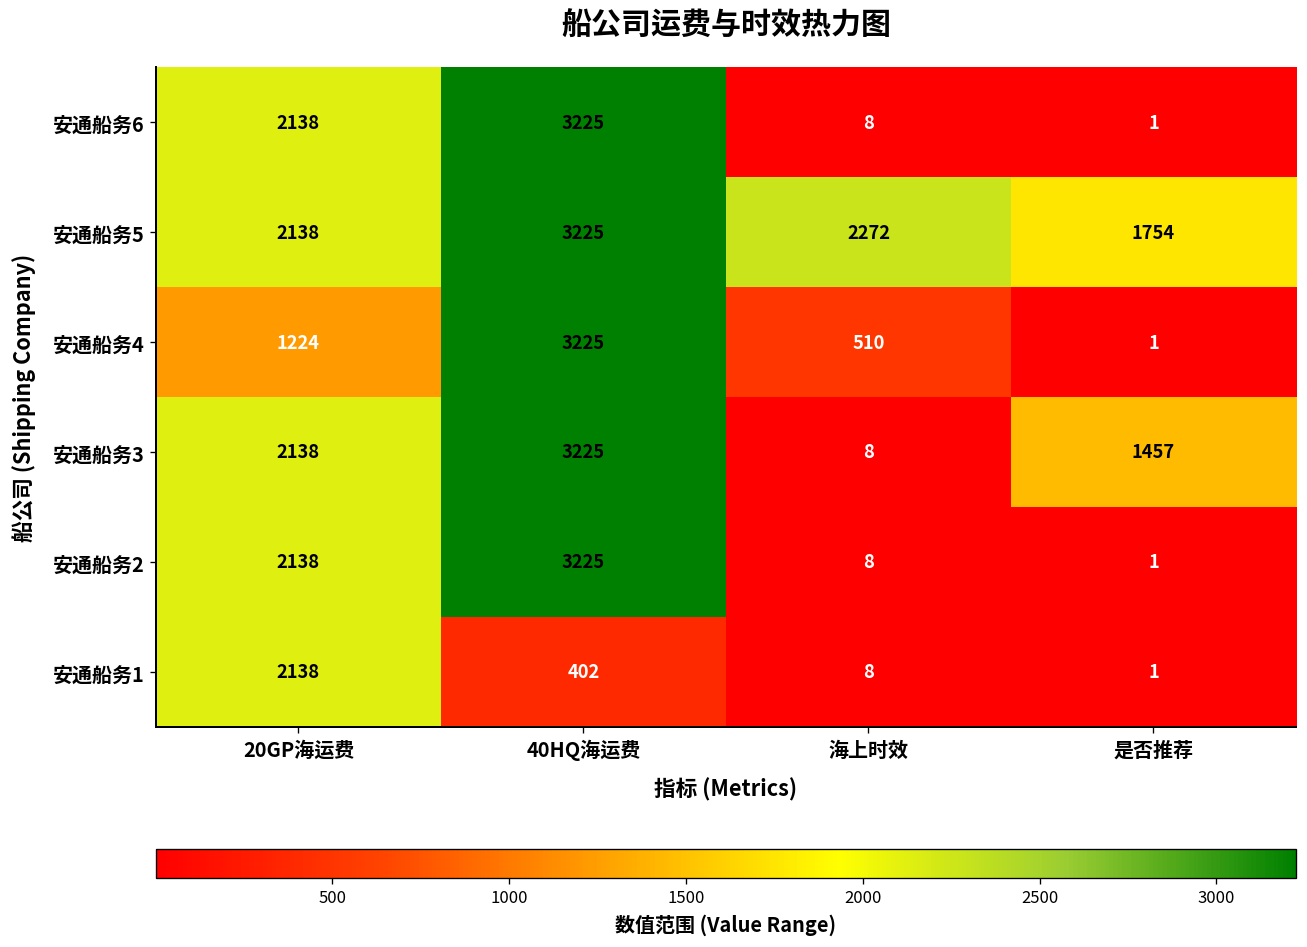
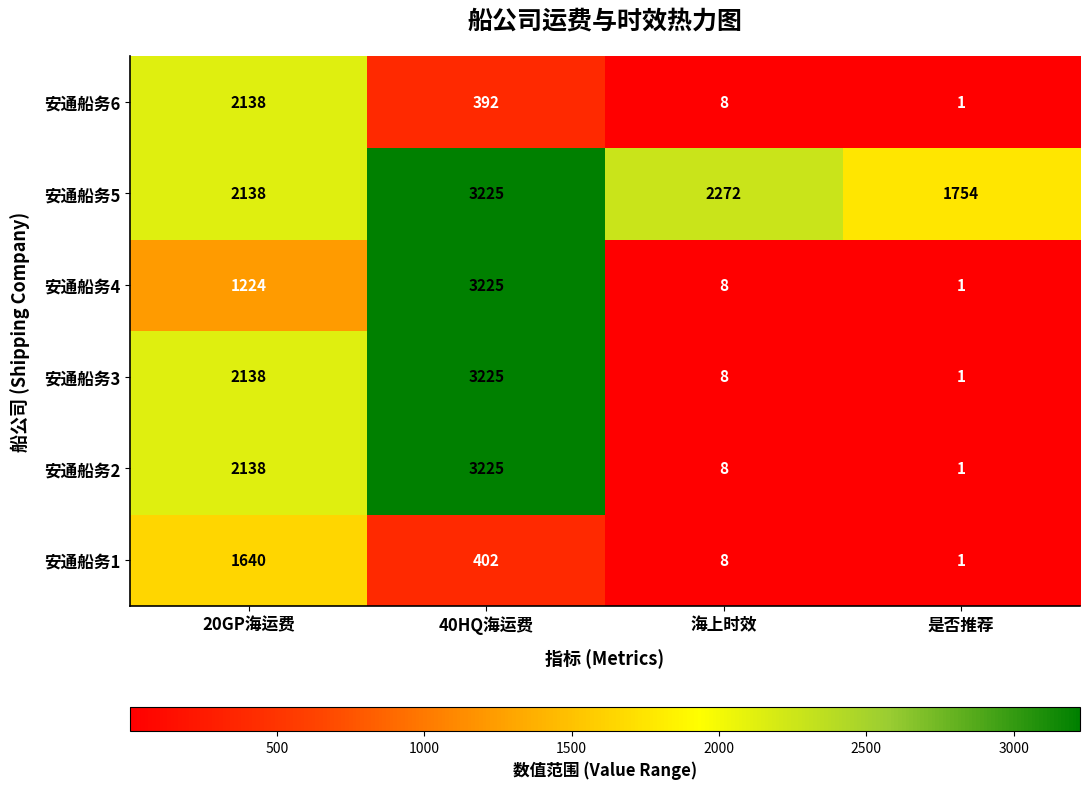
安通船务6, 40HQ海运费: 3225 -> 392
安通船务4, 海上时效: 510 -> 8
安通船务3, 是否推荐: 1457 -> 1
安通船务1, 20GP海运费: 2138 -> 1640
